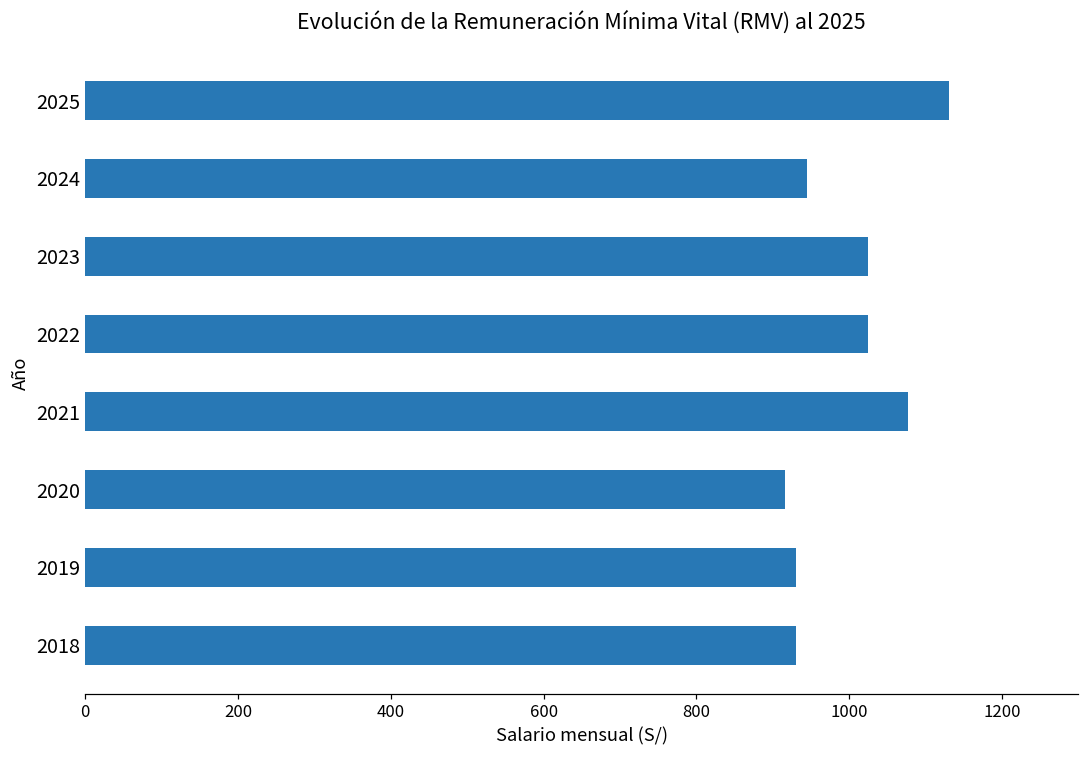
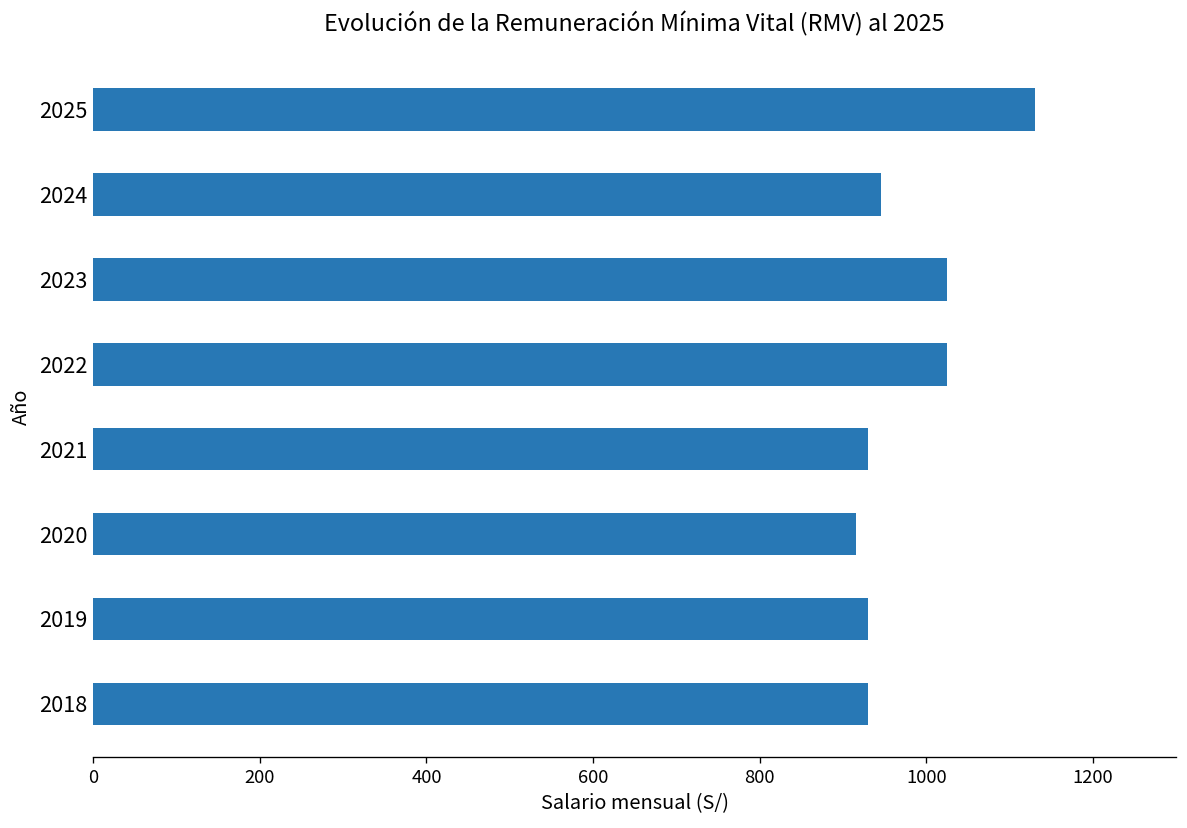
2021: 1080 -> 930
